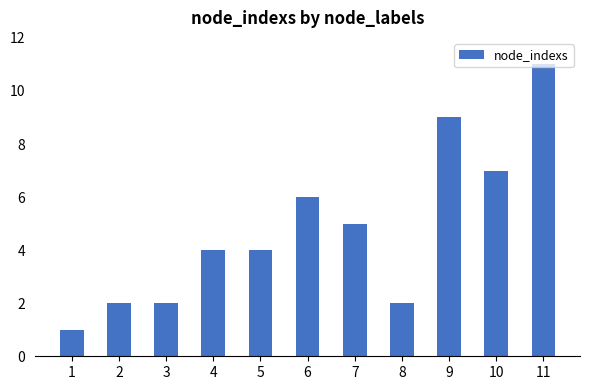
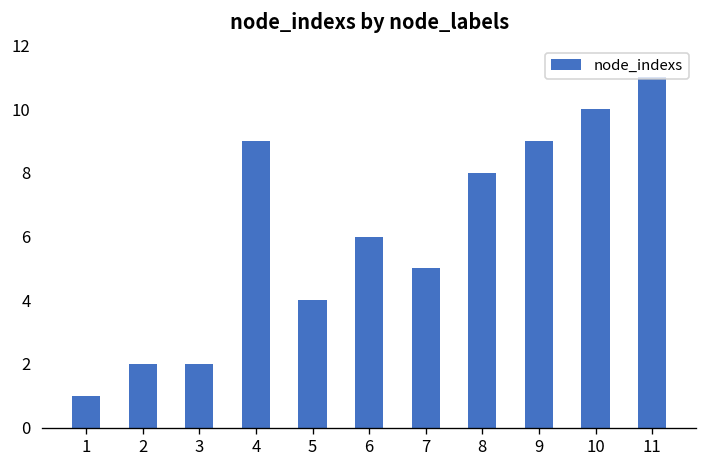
4: 4 -> 9
8: 2 -> 8
10: 7 -> 10
